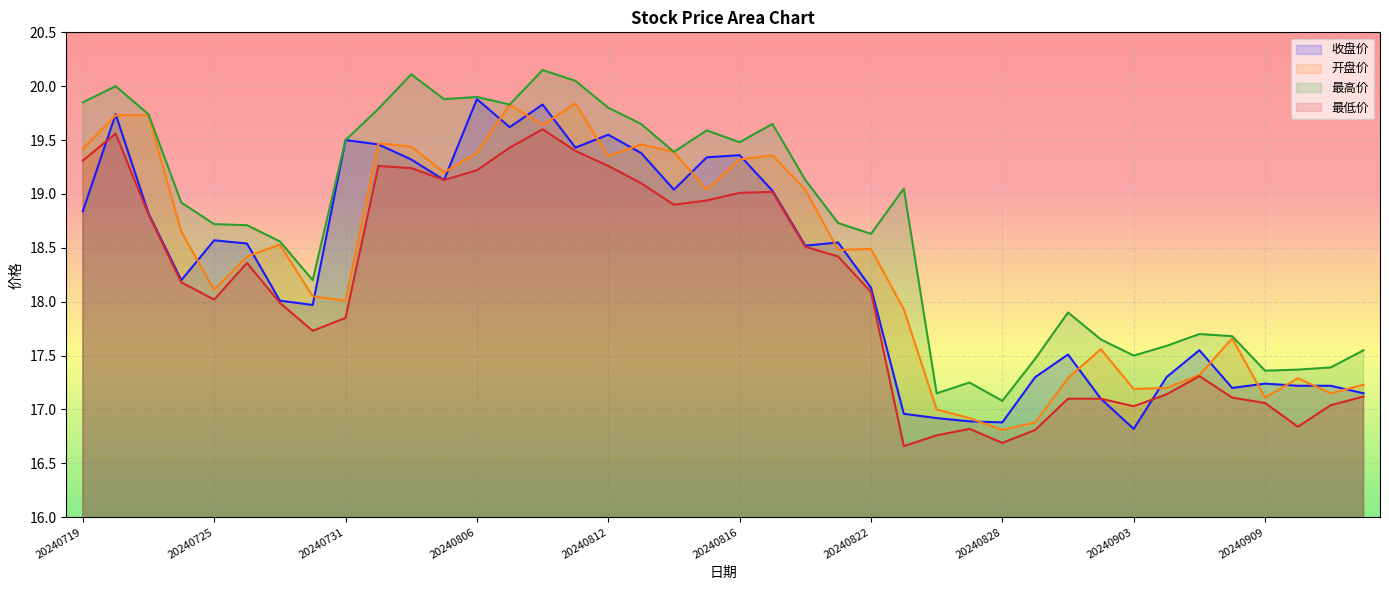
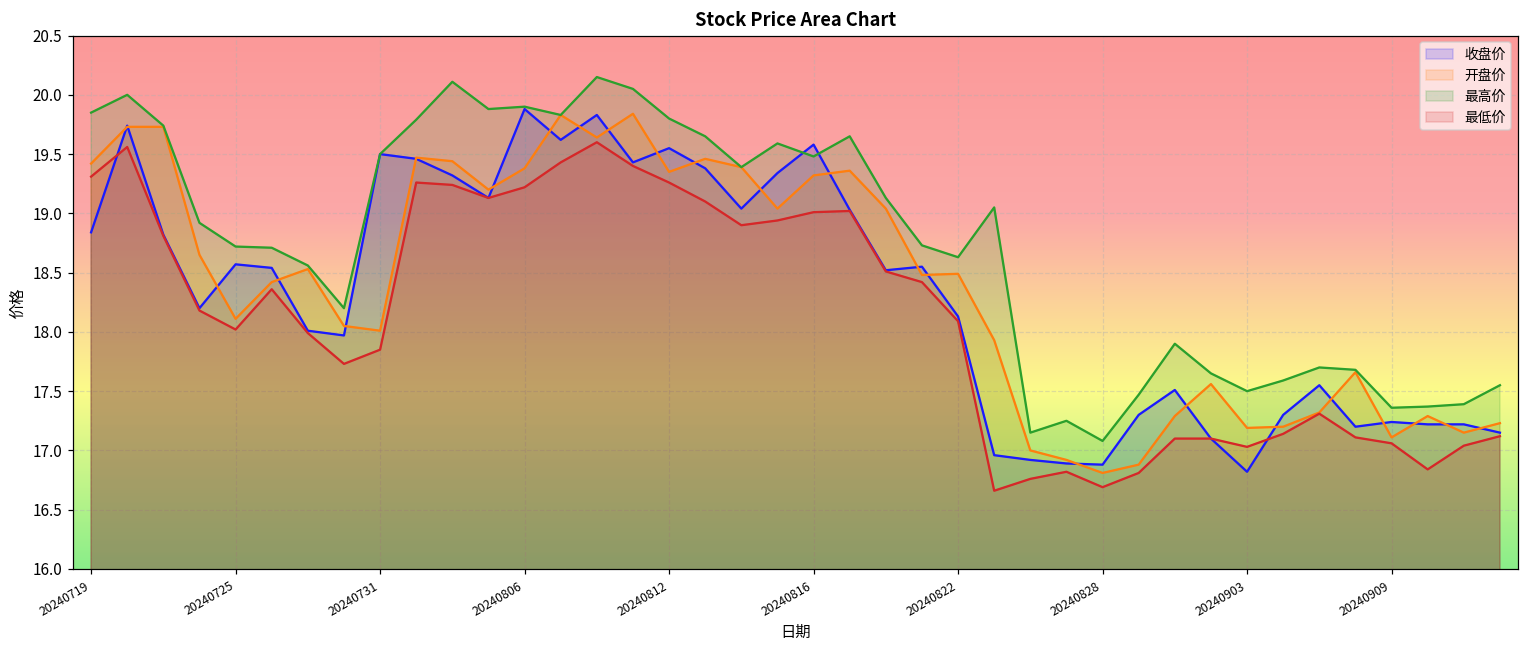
收盘价, 20240816: 19.36 -> 19.58
